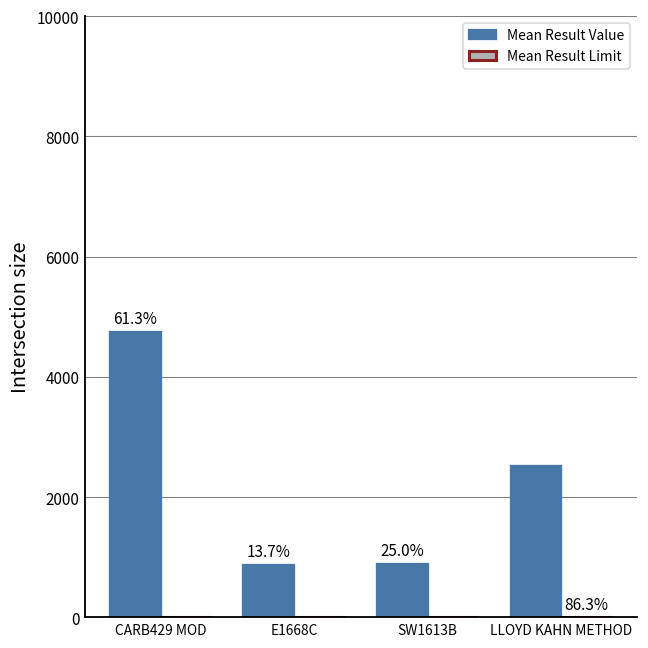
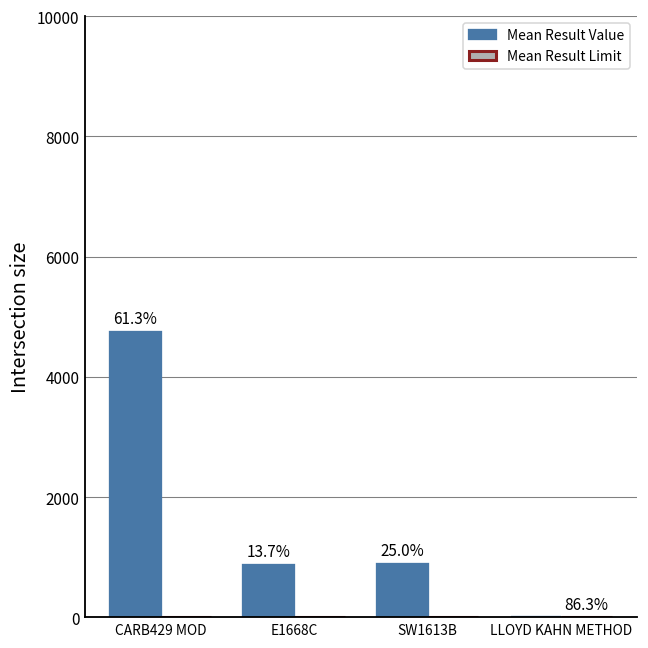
Mean Result Value, LLOYD KAHN METHOD: 2500 -> 0
